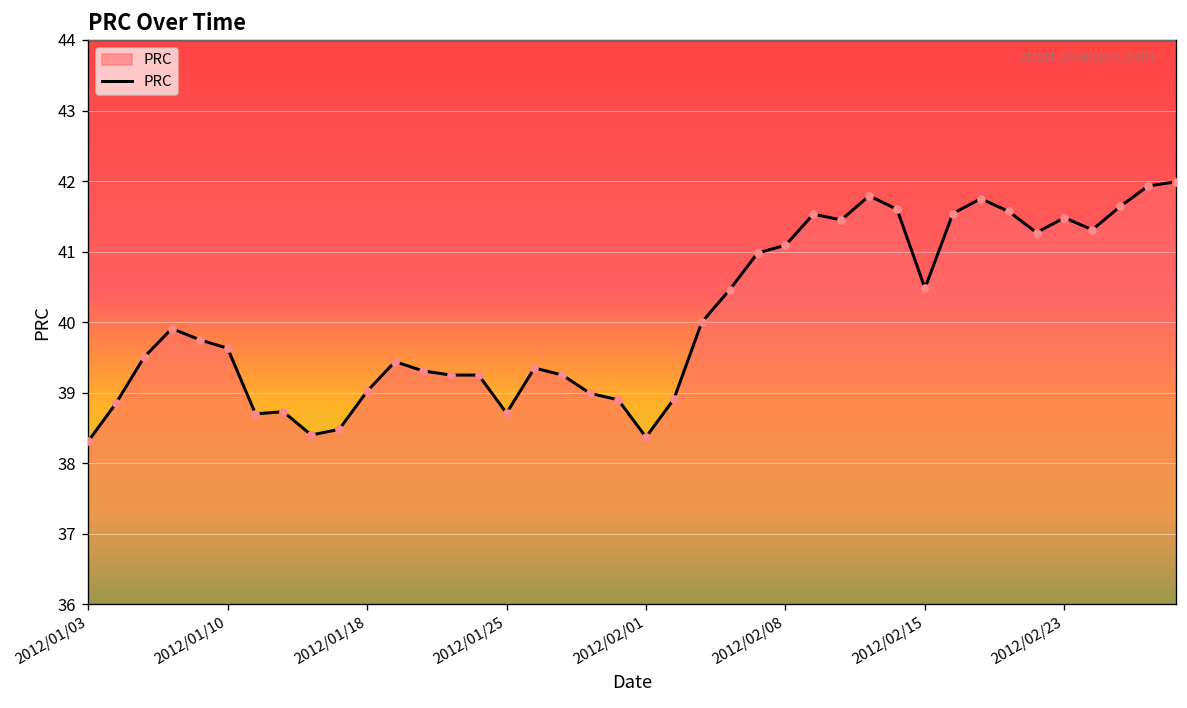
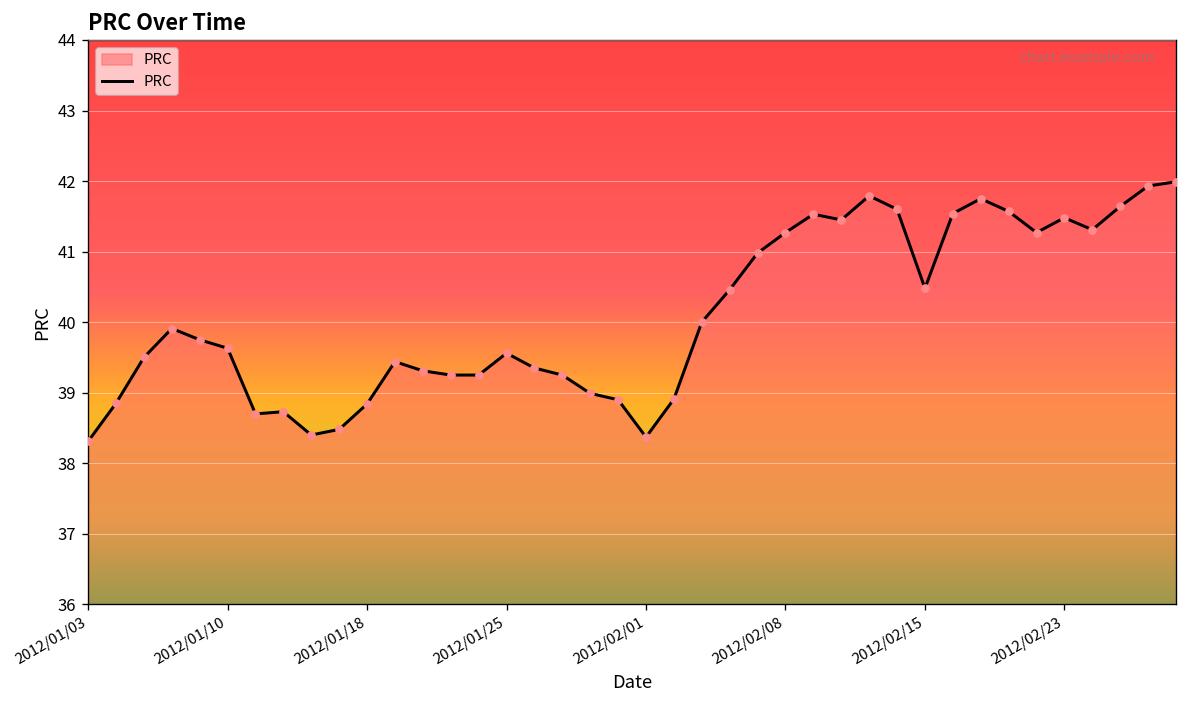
2012/01/18: 39.0 -> 38.8
2012/01/25: 38.7 -> 39.6
2012/02/08: 41.1 -> 41.3
